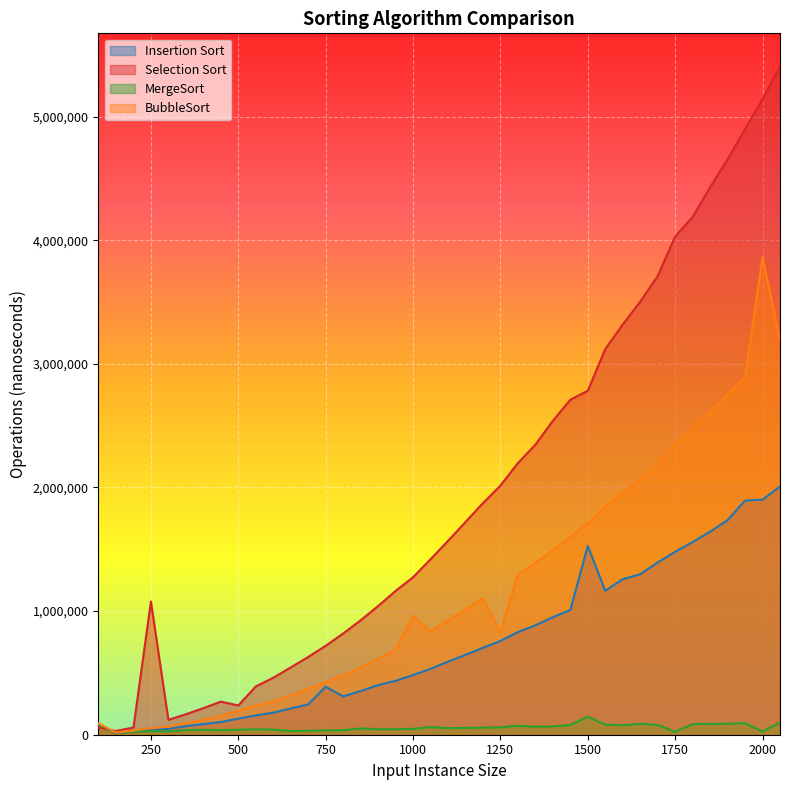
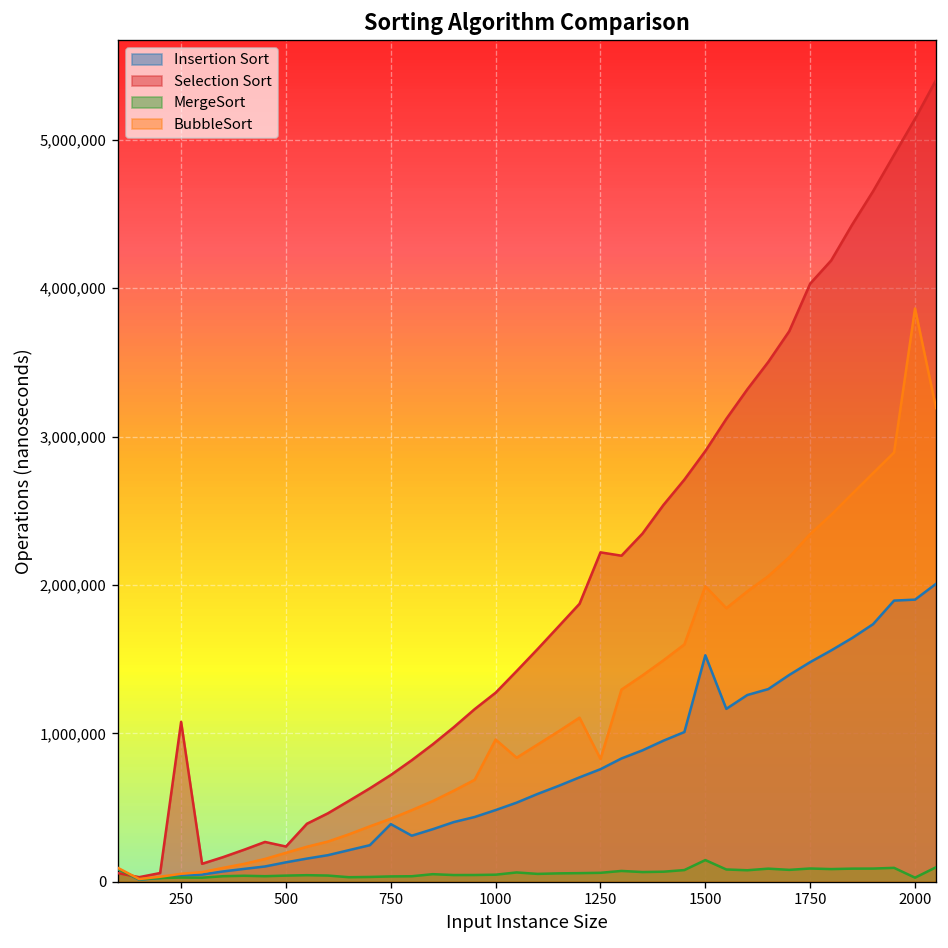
Selection Sort, 1250: 2,010,000 -> 2,220,000
Selection Sort, 1500: 2,780,000 -> 2,900,000
BubbleSort, 1500: 1,710,000 -> 1,990,000
MergeSort, 1750: 20,000 -> 90,000
